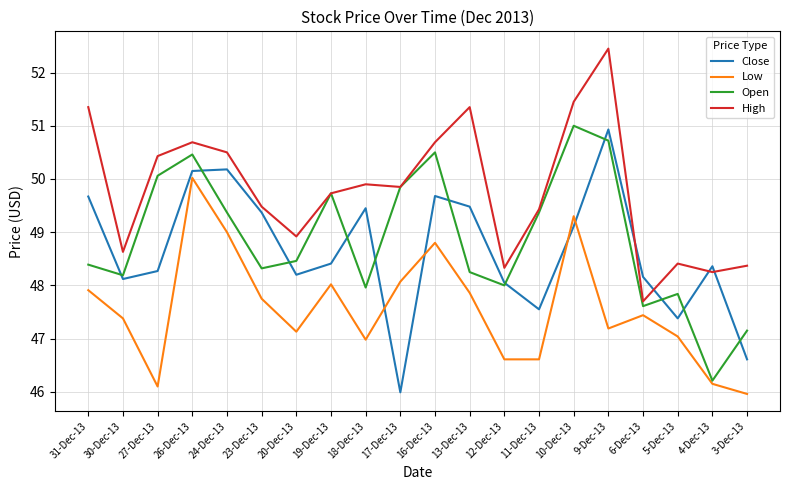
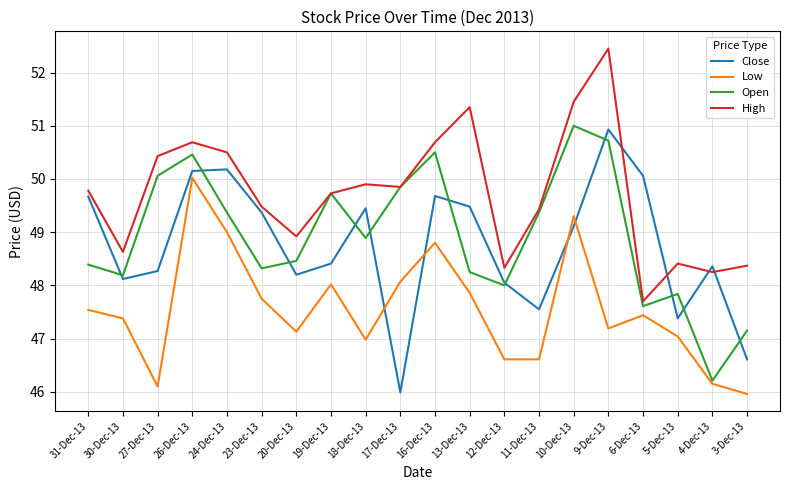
Low, 31-Dec-13: 47.9 -> 47.5
High, 31-Dec-13: 51.4 -> 49.8
Open, 18-Dec-13: 48.0 -> 48.9
Close, 6-Dec-13: 48.2 -> 50.1
